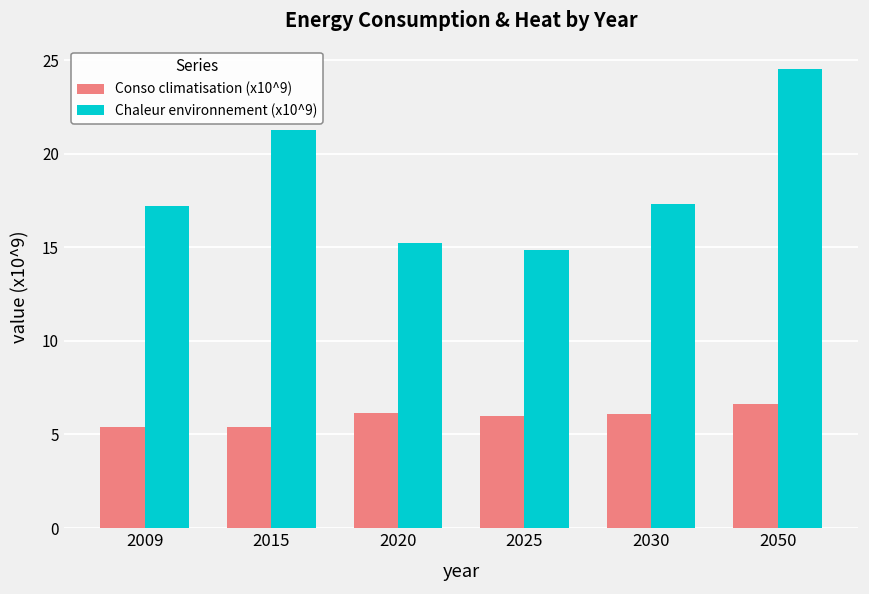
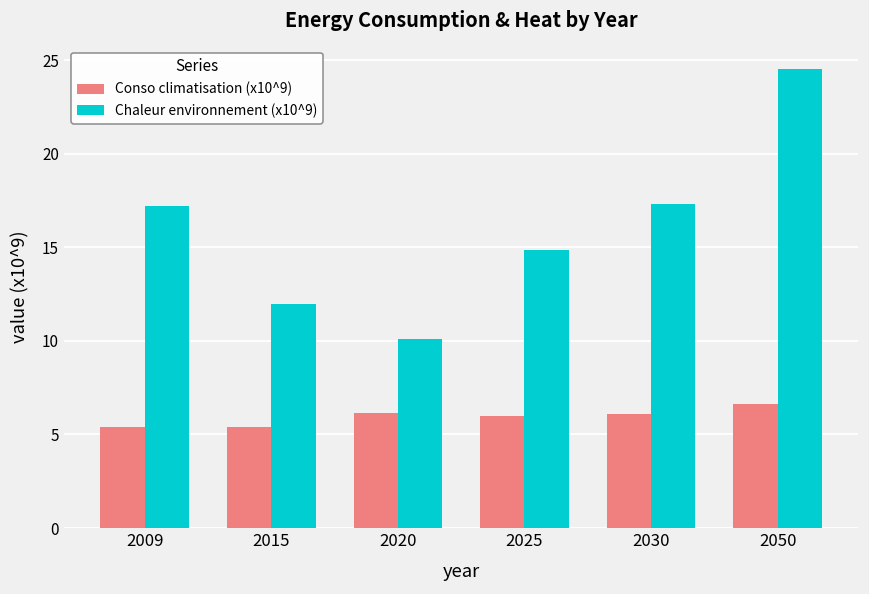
Chaleur environnement (x10^9), 2015: 21.3 -> 11.9
Chaleur environnement (x10^9), 2020: 15.2 -> 10.1
